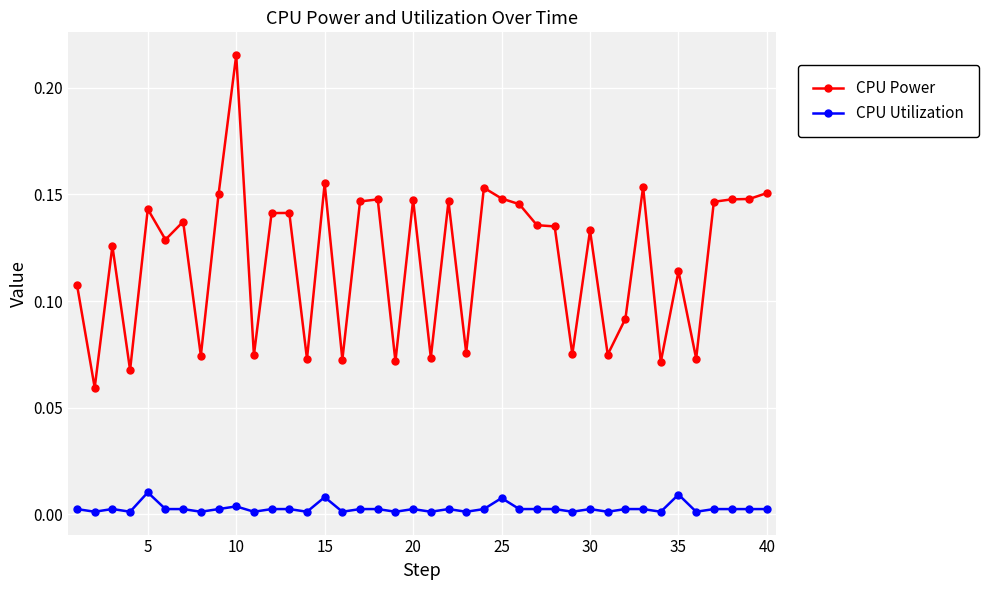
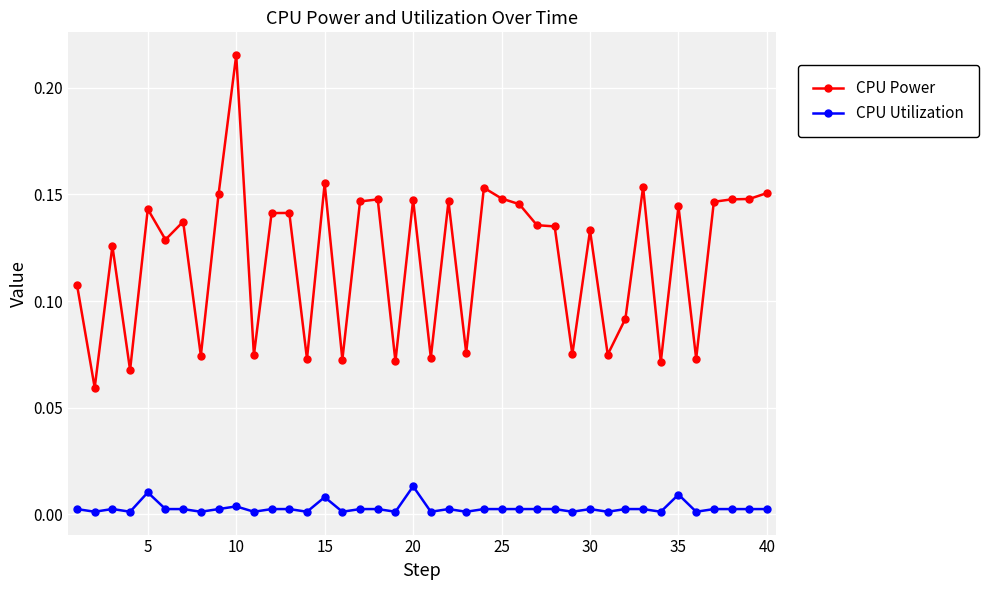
CPU Utilization, 20: 0.003 -> 0.013
CPU Utilization, 25: 0.008 -> 0.003
CPU Power, 35: 0.114 -> 0.144
